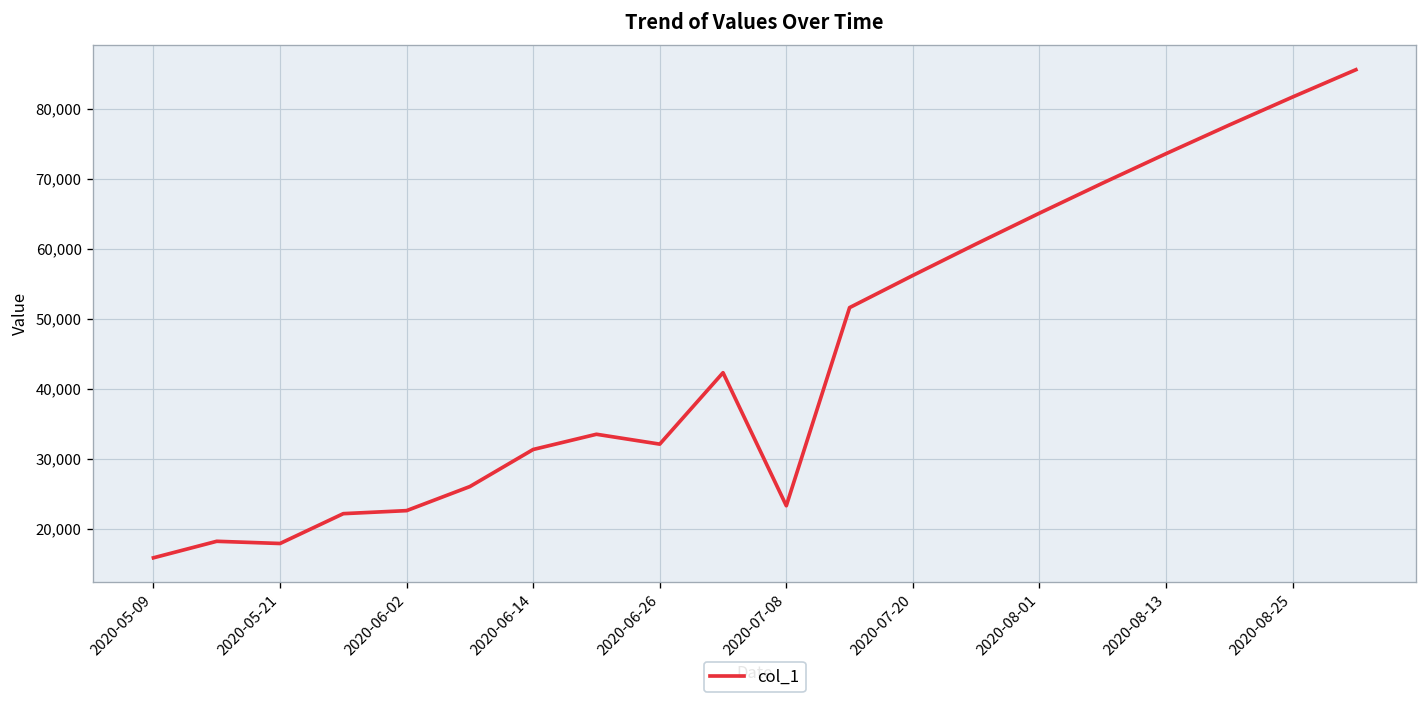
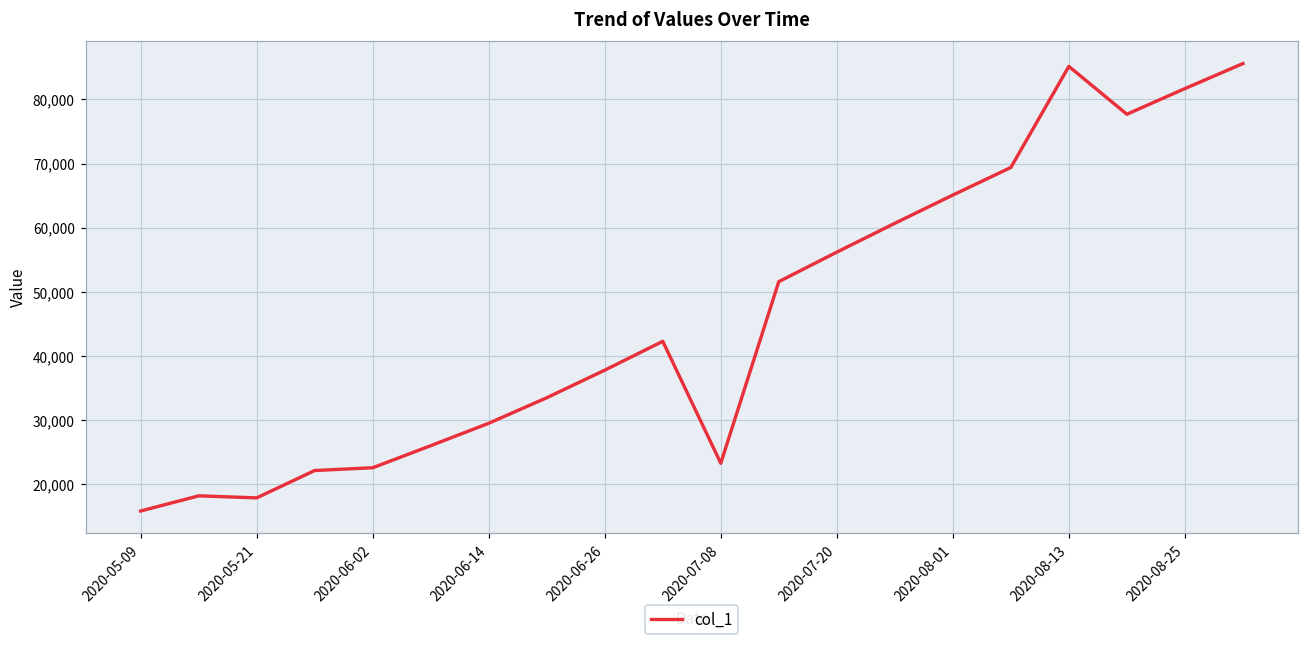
2020-06-14: 31,000 -> 30,000
2020-06-26: 32,000 -> 38,000
2020-08-13: 74,000 -> 85,000
